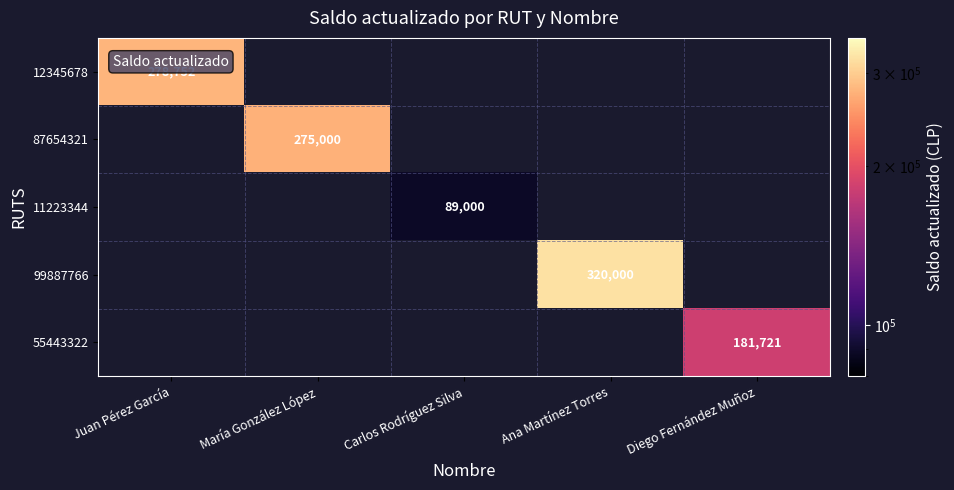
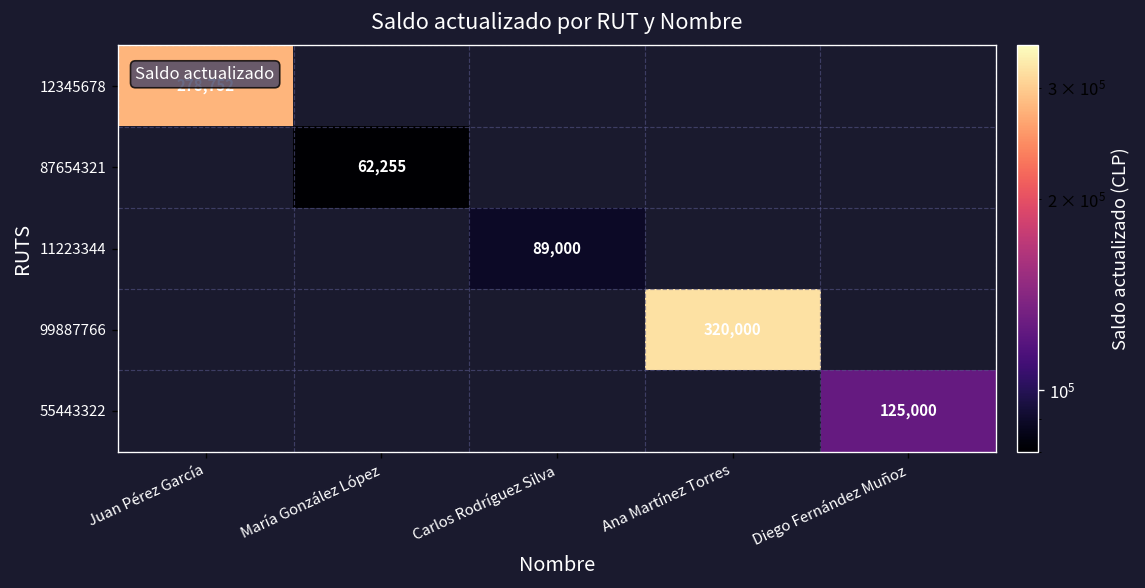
87654321, María González López: 275,000 -> 62,255
55443322, Diego Fernández Muñoz: 181,721 -> 125,000
